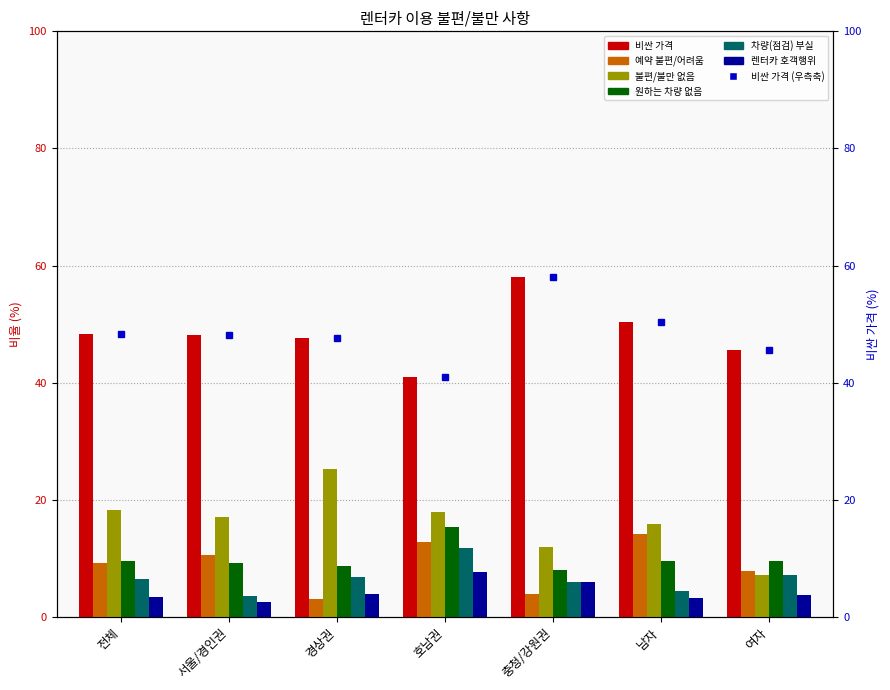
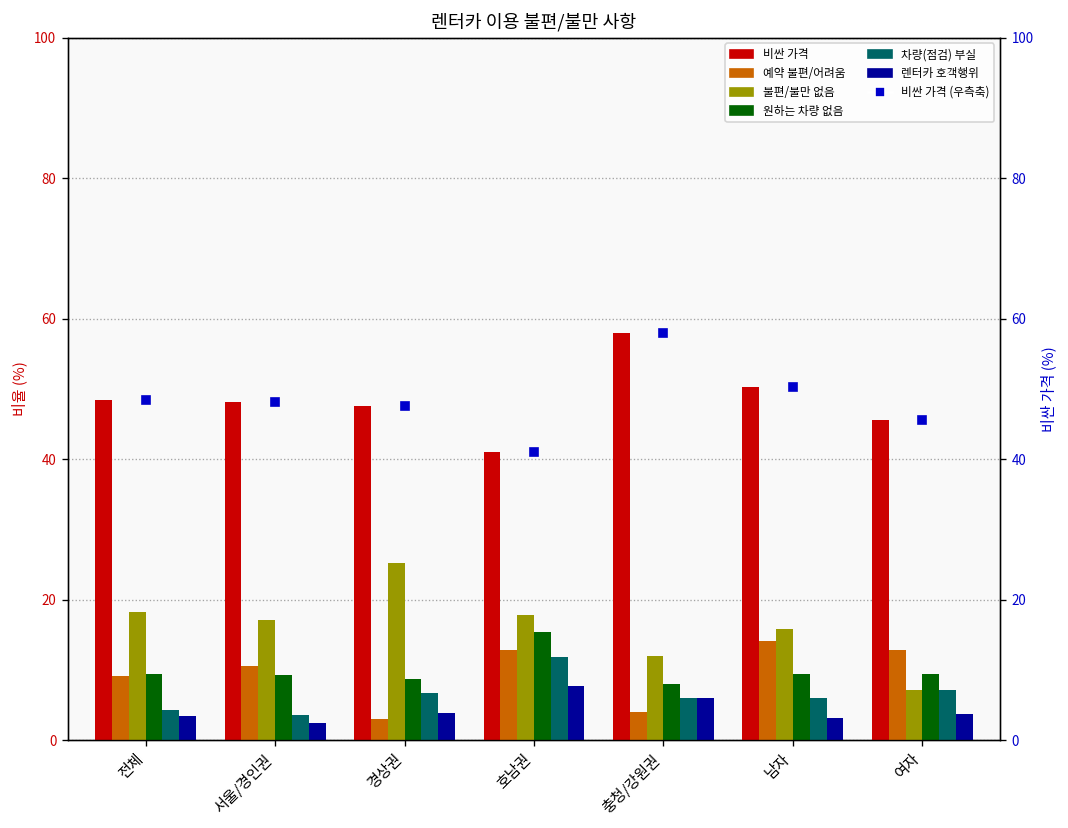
차량(점검) 부실, 전체: 7 -> 4
차량(점검) 부실, 남자: 4 -> 6
예약 불편/어려움, 여자: 8 -> 13
